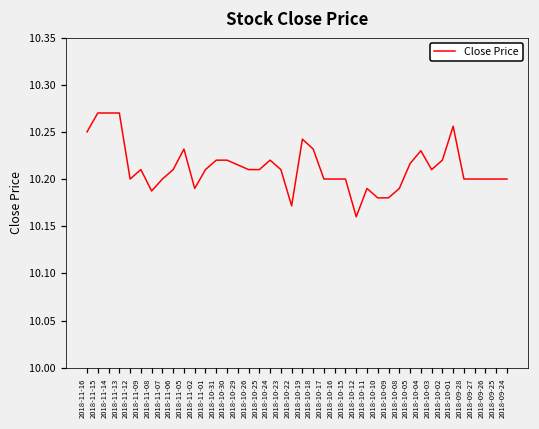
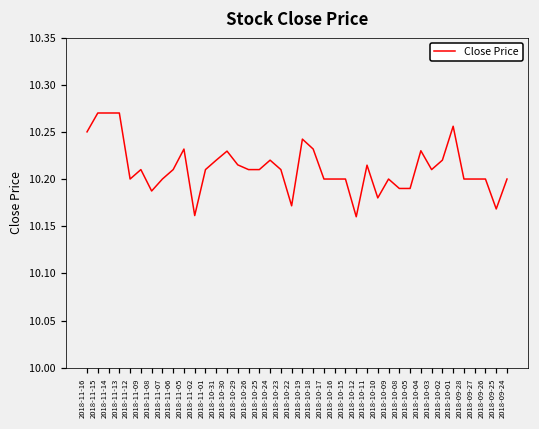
2018-11-02: 10.19 -> 10.16
2018-10-30: 10.22 -> 10.23
2018-10-11: 10.19 -> 10.21
2018-10-09: 10.18 -> 10.20
2018-10-05: 10.22 -> 10.19
2018-09-25: 10.20 -> 10.17
